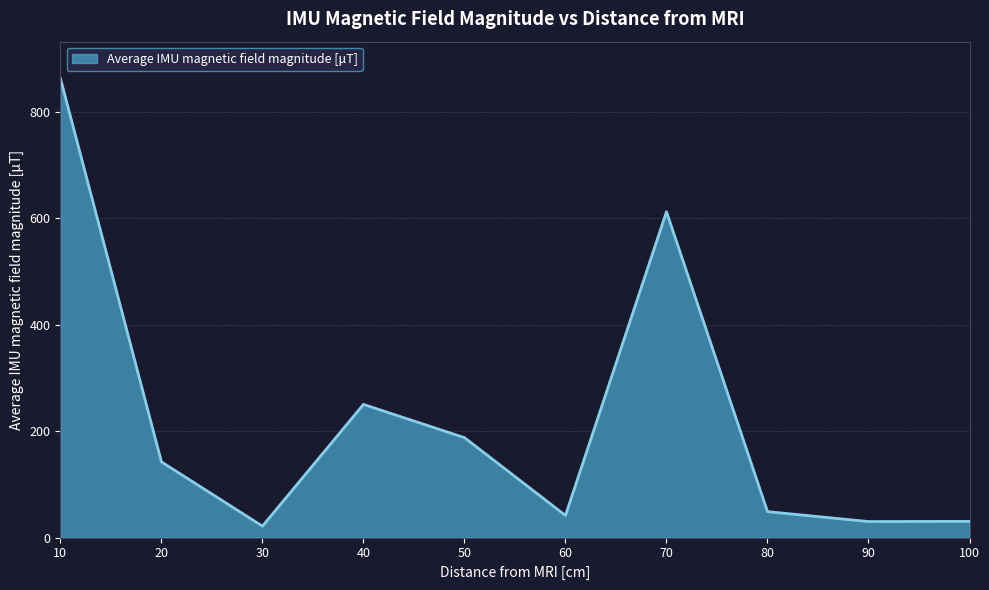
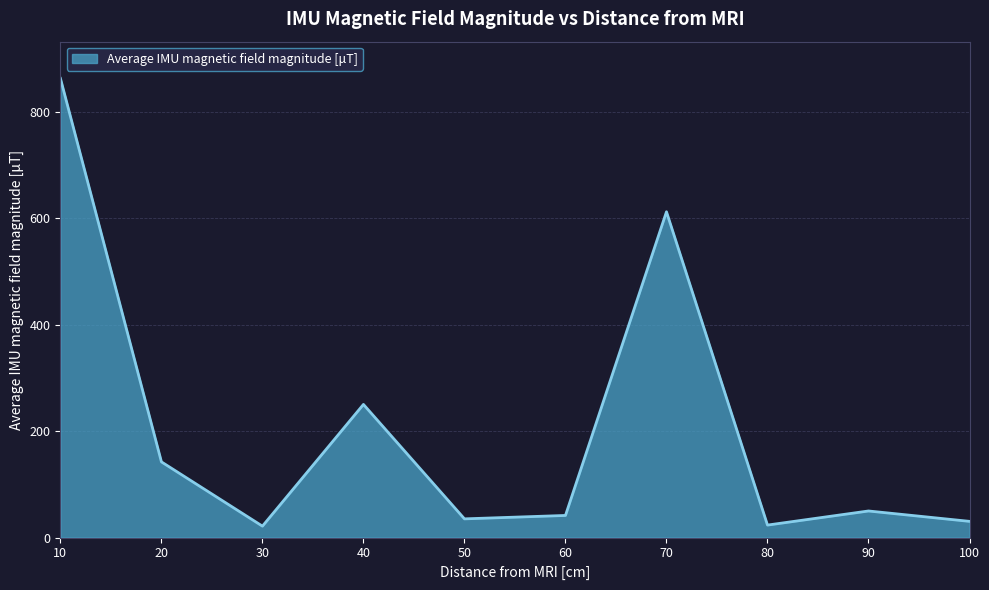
50: 190 -> 40
80: 50 -> 20
90: 30 -> 50
